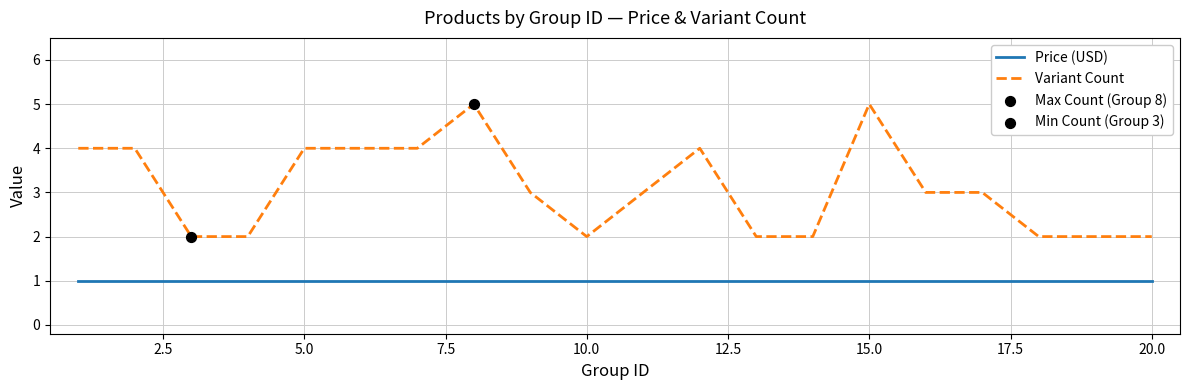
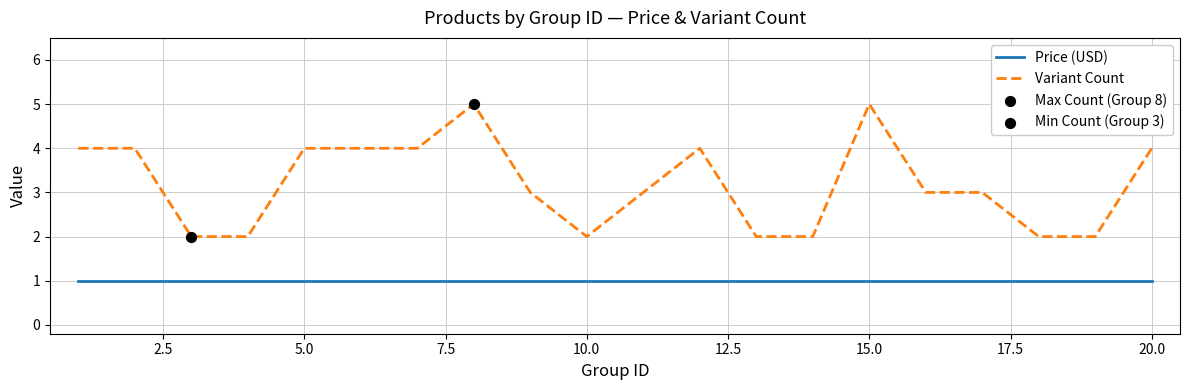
Variant Count, 20.0: 2 -> 4
